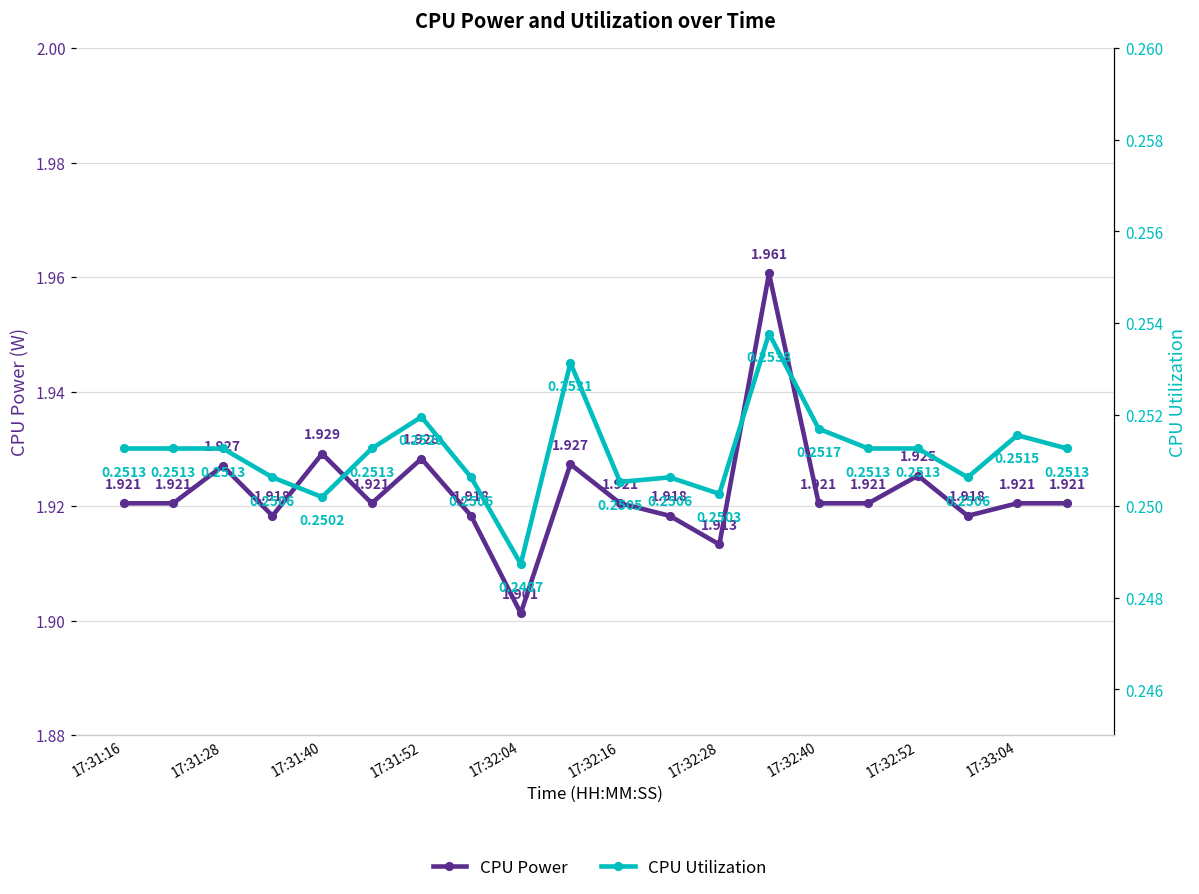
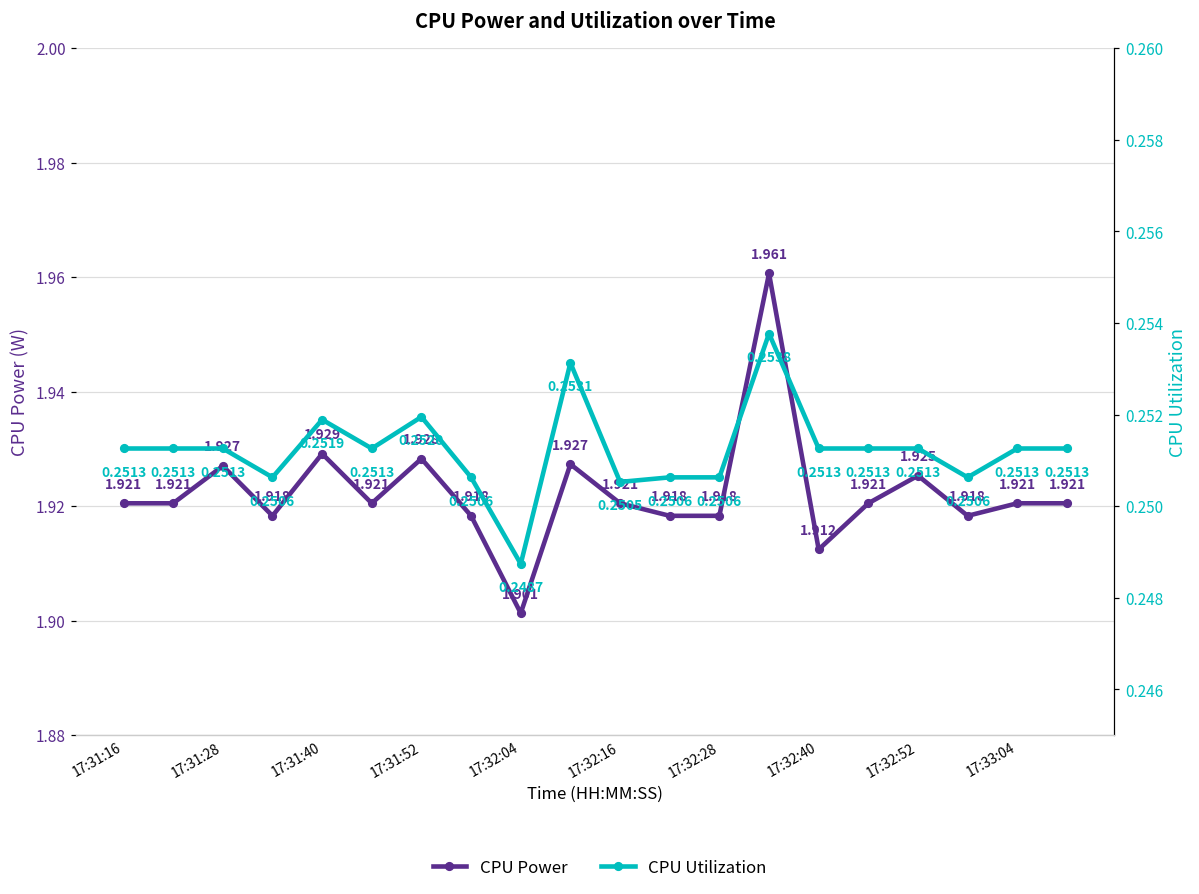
CPU Power, 17:32:28: 1.913 -> 1.918
CPU Power, 17:32:40: 1.921 -> 1.912
CPU Utilization, 17:31:40: 0.2502 -> 0.2519
CPU Utilization, 17:32:28: 0.2503 -> 0.2506
CPU Utilization, 17:32:40: 0.2517 -> 0.2513
CPU Utilization, 17:33:04: 0.2515 -> 0.2513
